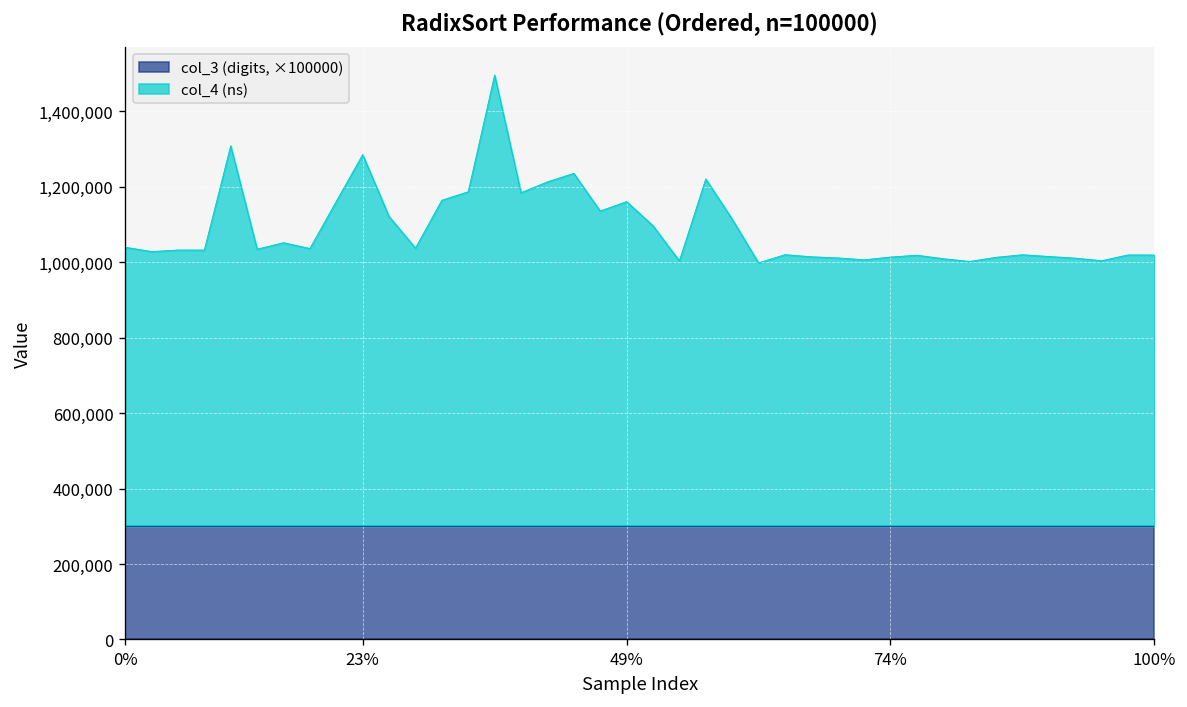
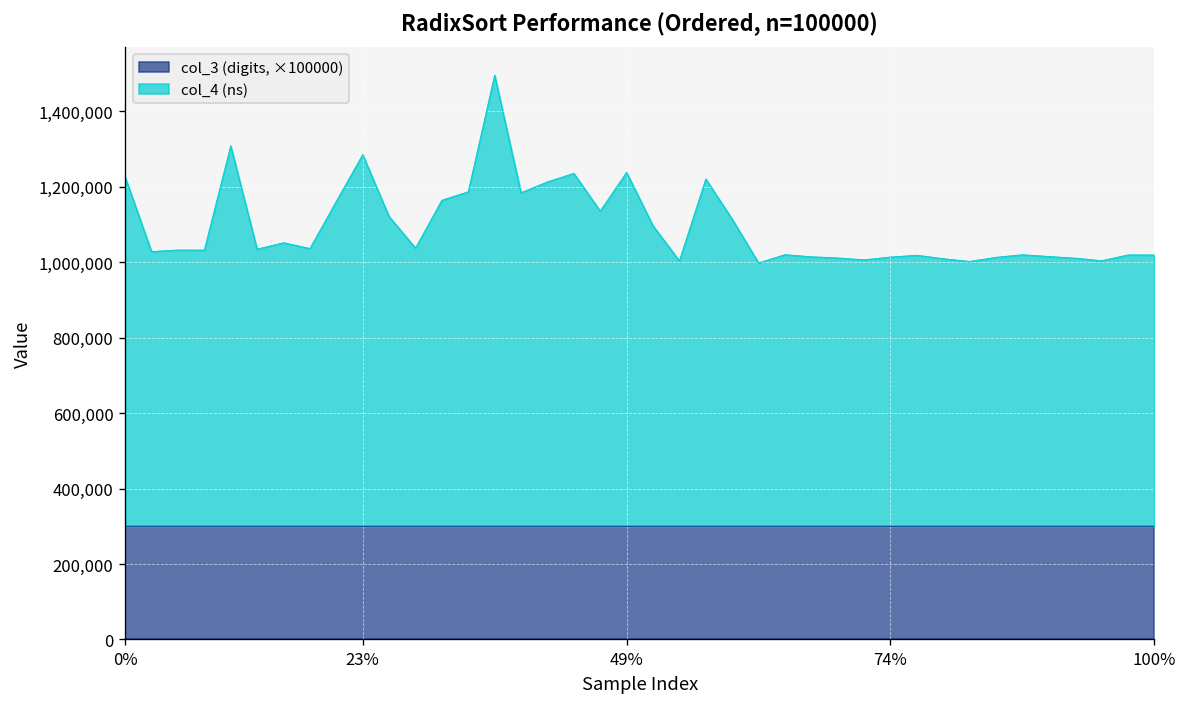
col_4 (ns), 0%: 1,040,000 -> 1,230,000
col_4 (ns), 49%: 1,160,000 -> 1,240,000
